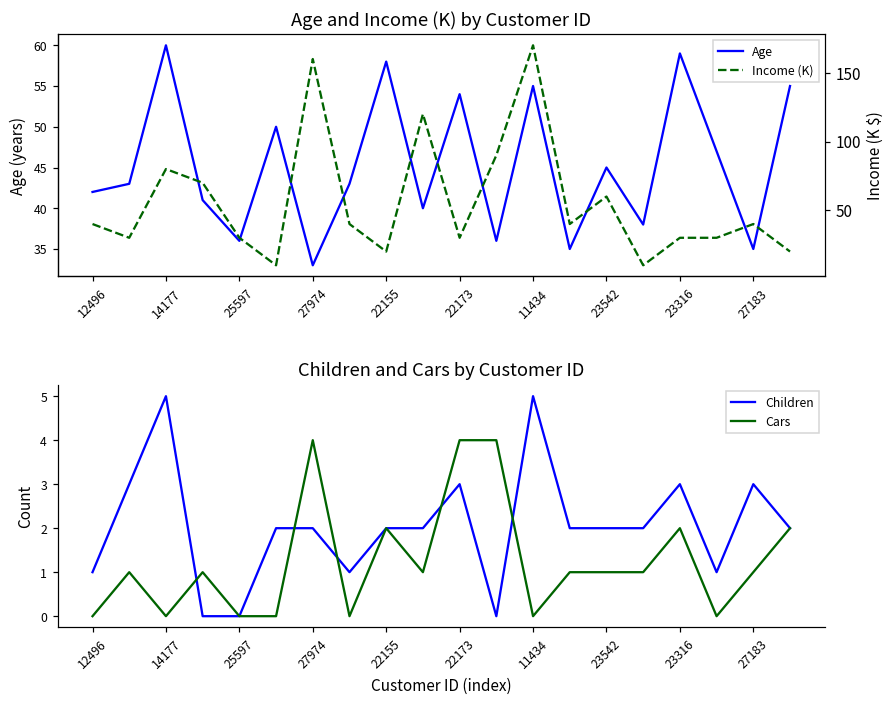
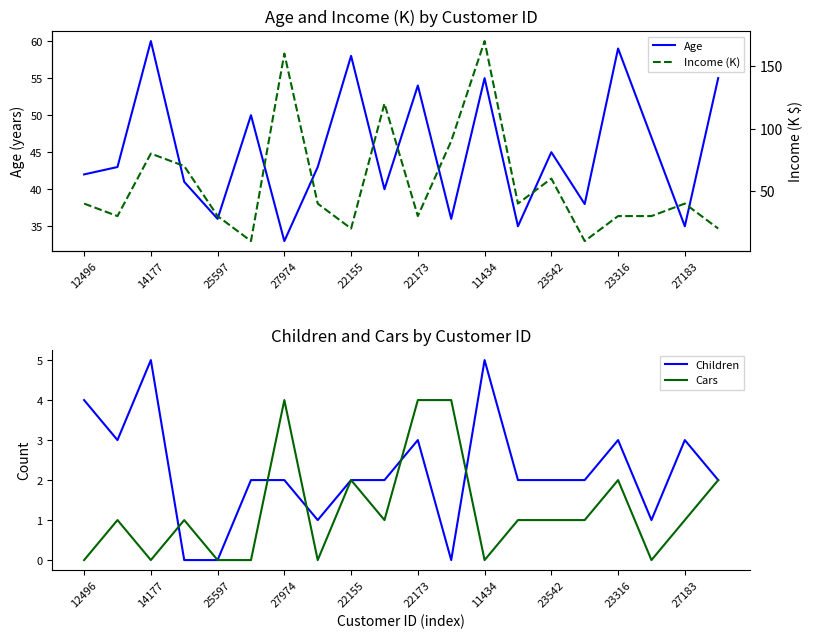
Children and Cars by Customer ID, Children, 12496: 1 -> 4
